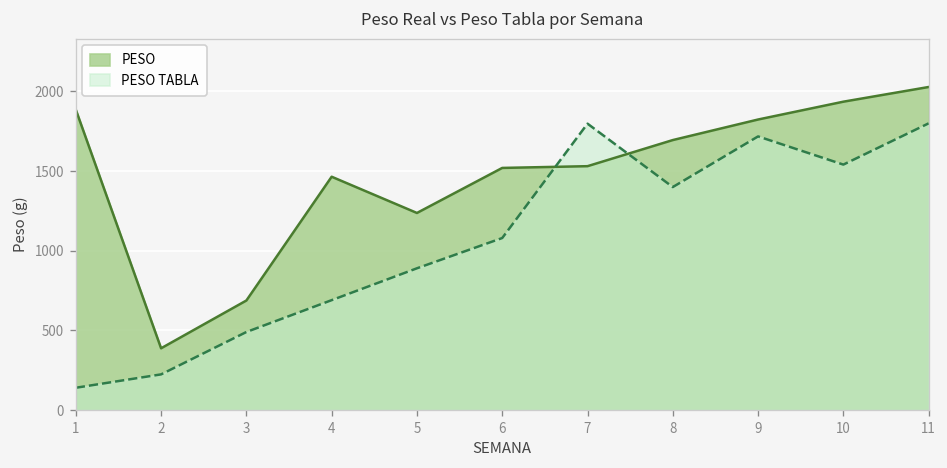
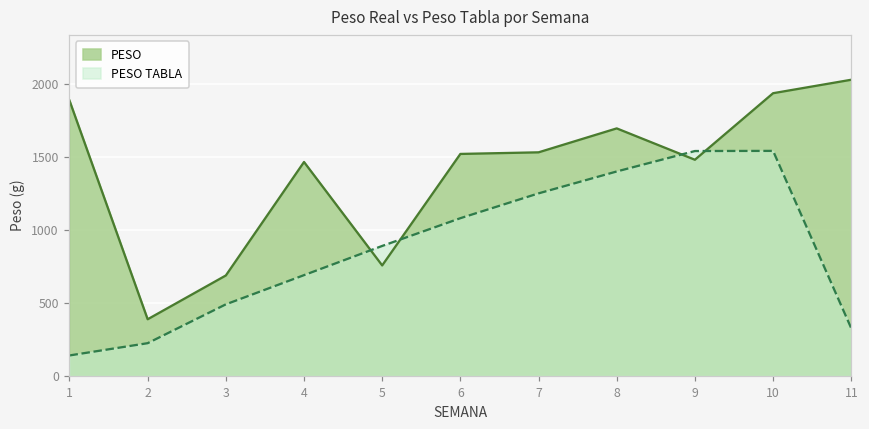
PESO, 5: 1240 -> 760
PESO TABLA, 7: 1800 -> 1250
PESO, 9: 1820 -> 1480
PESO TABLA, 9: 1720 -> 1540
PESO TABLA, 11: 1800 -> 330
